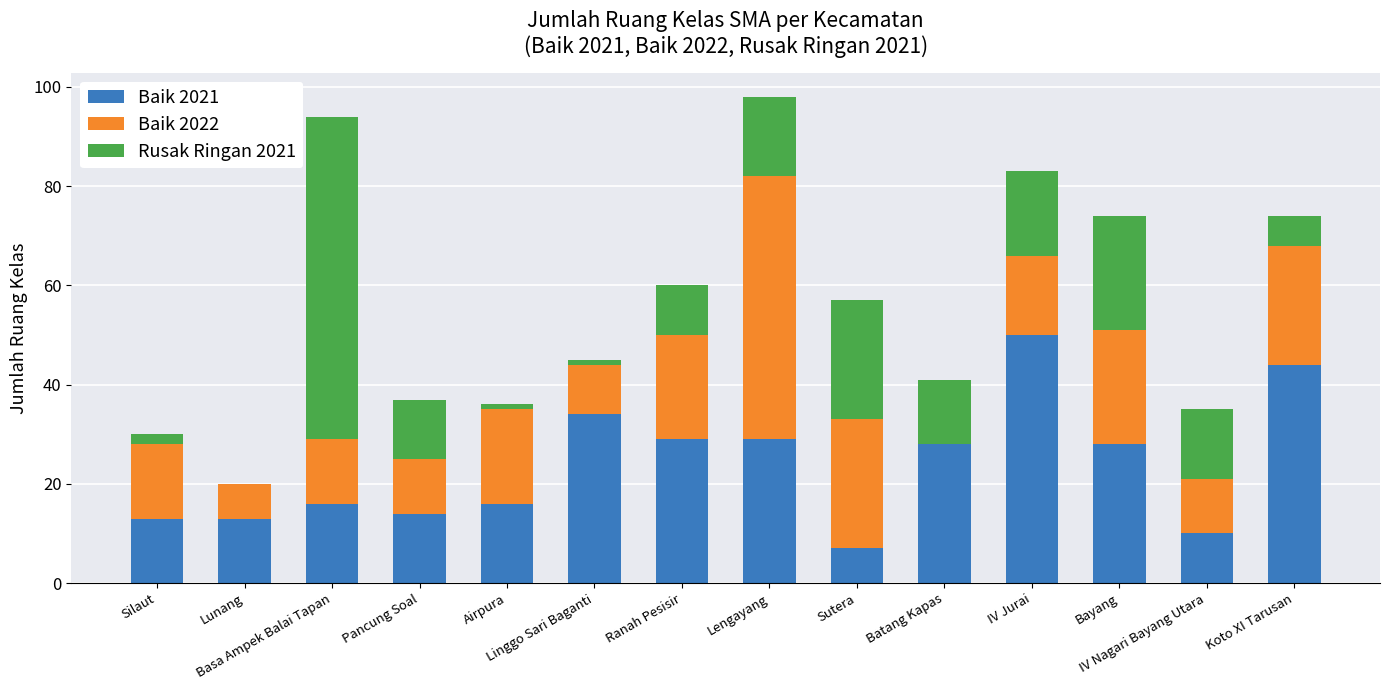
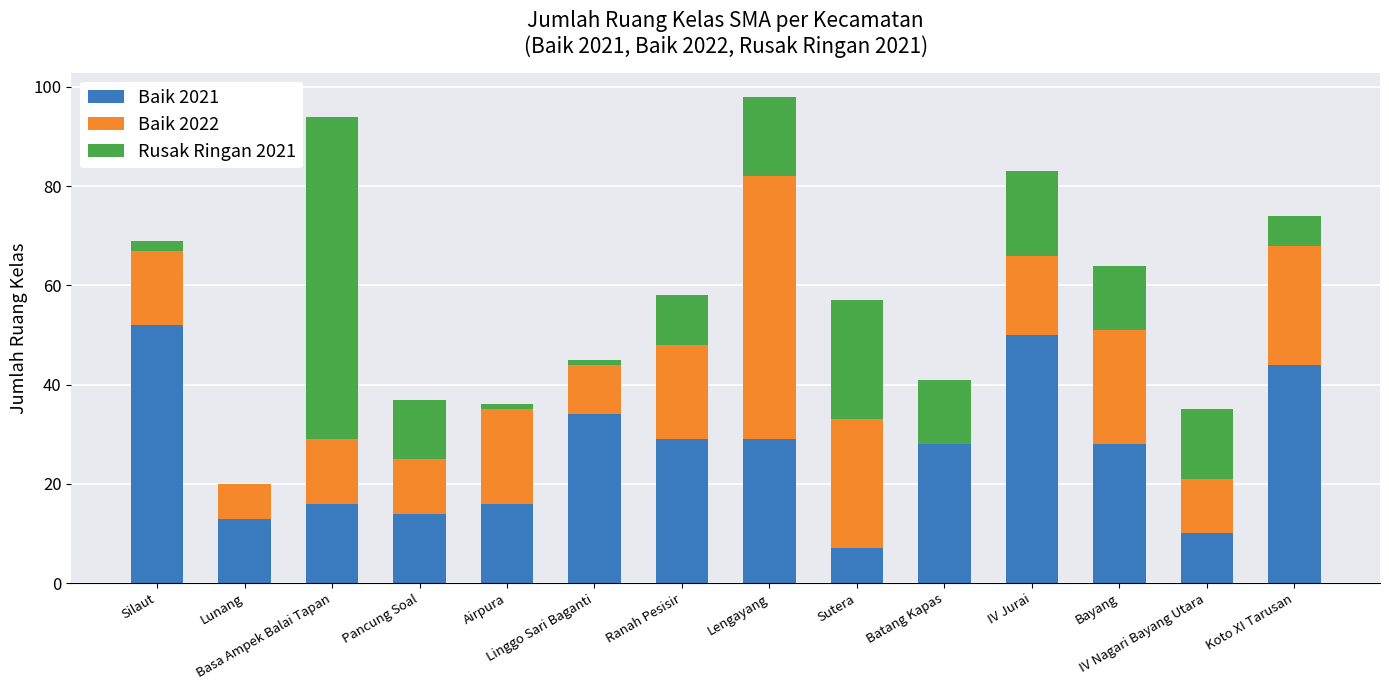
Baik 2021, Silaut: 13 -> 52
Baik 2022, Ranah Pesisir: 21 -> 19
Rusak Ringan 2021, Bayang: 23 -> 13
